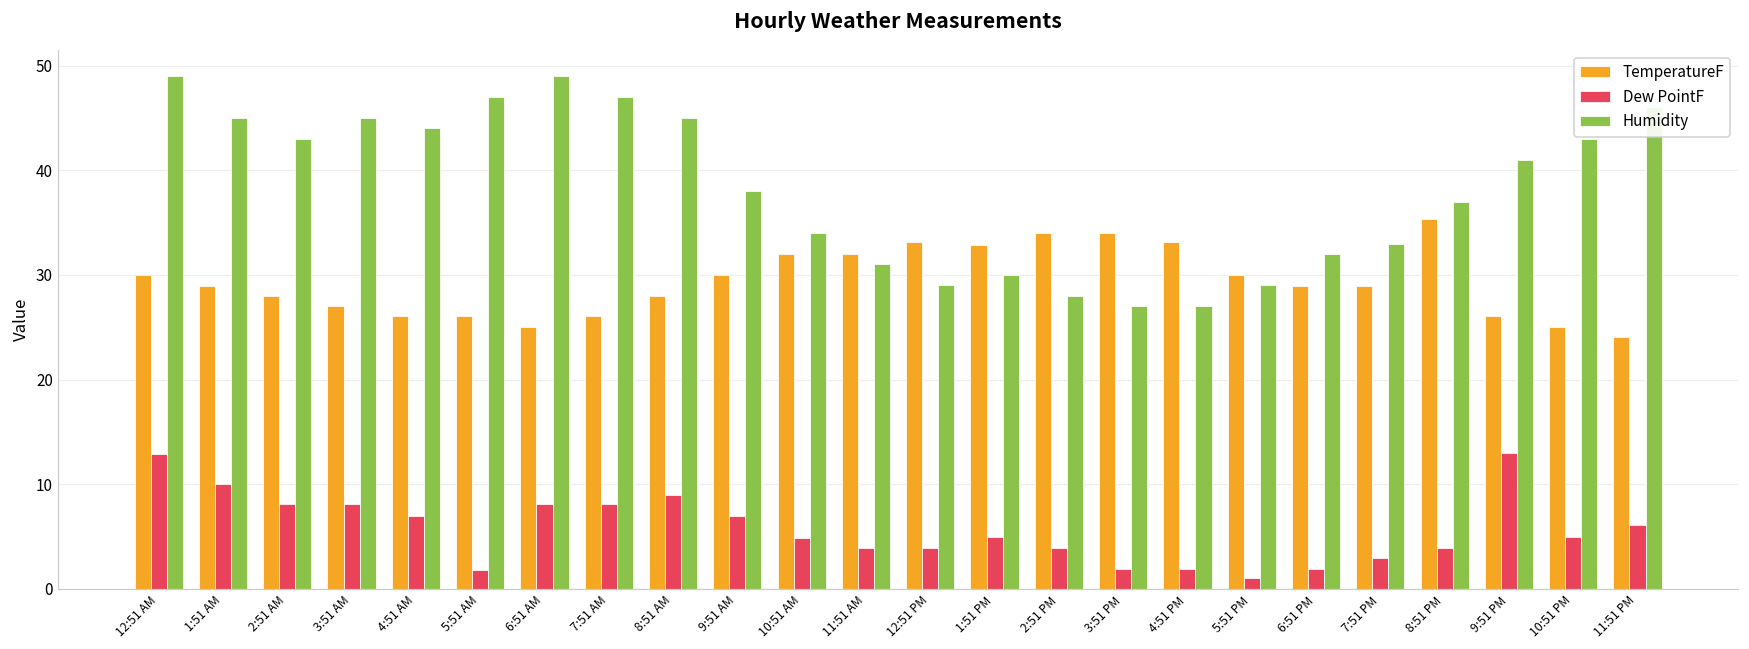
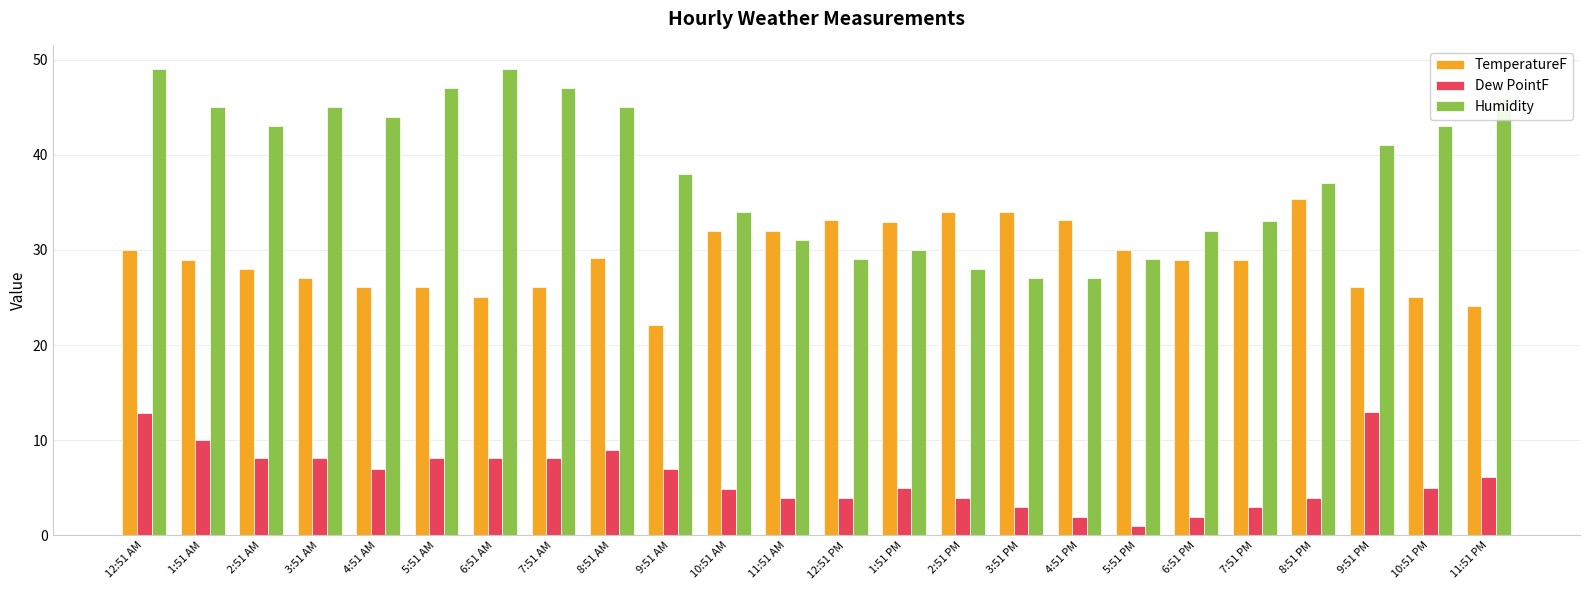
Dew PointF, 5:51 AM: 2 -> 8
TemperatureF, 8:51 AM: 28 -> 29
TemperatureF, 9:51 AM: 30 -> 22
Dew PointF, 3:51 PM: 2 -> 3
